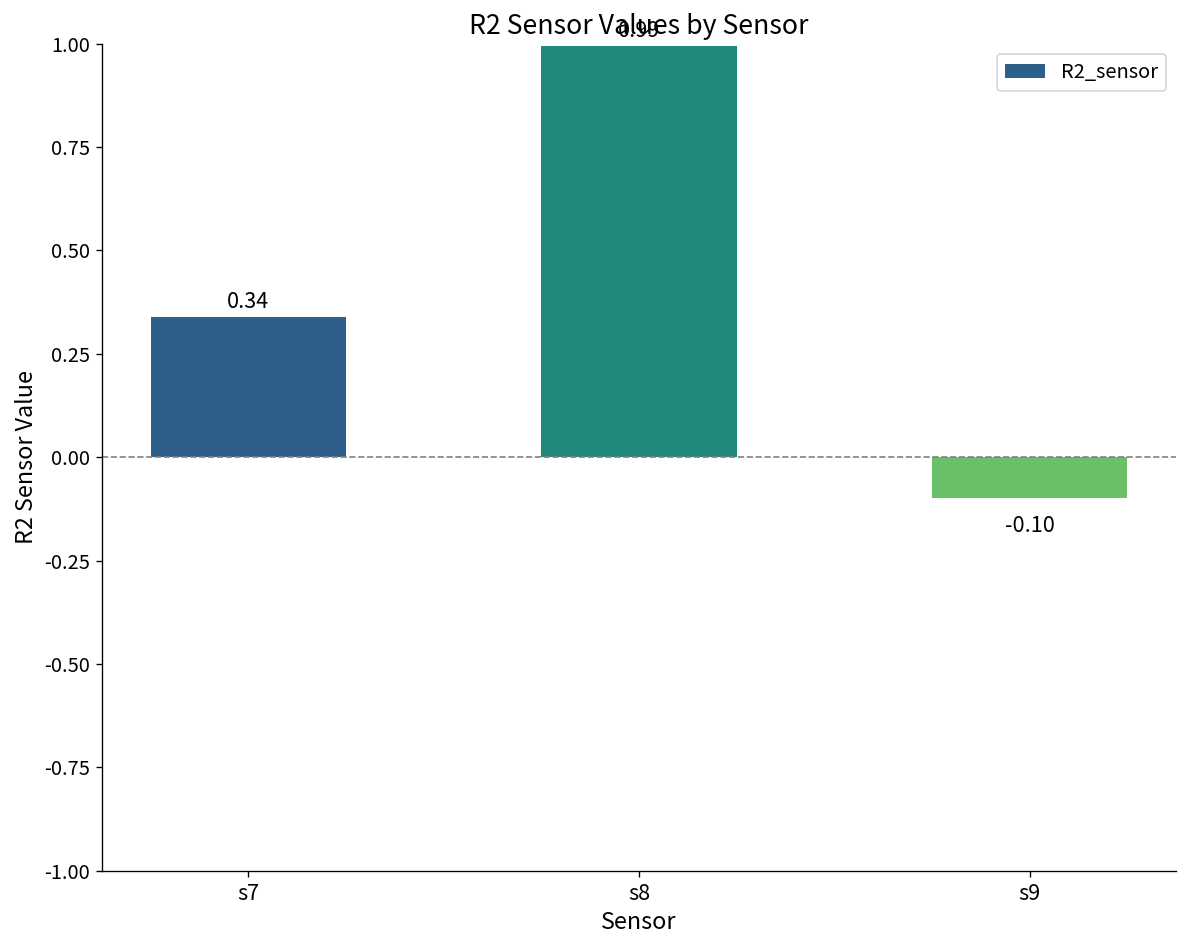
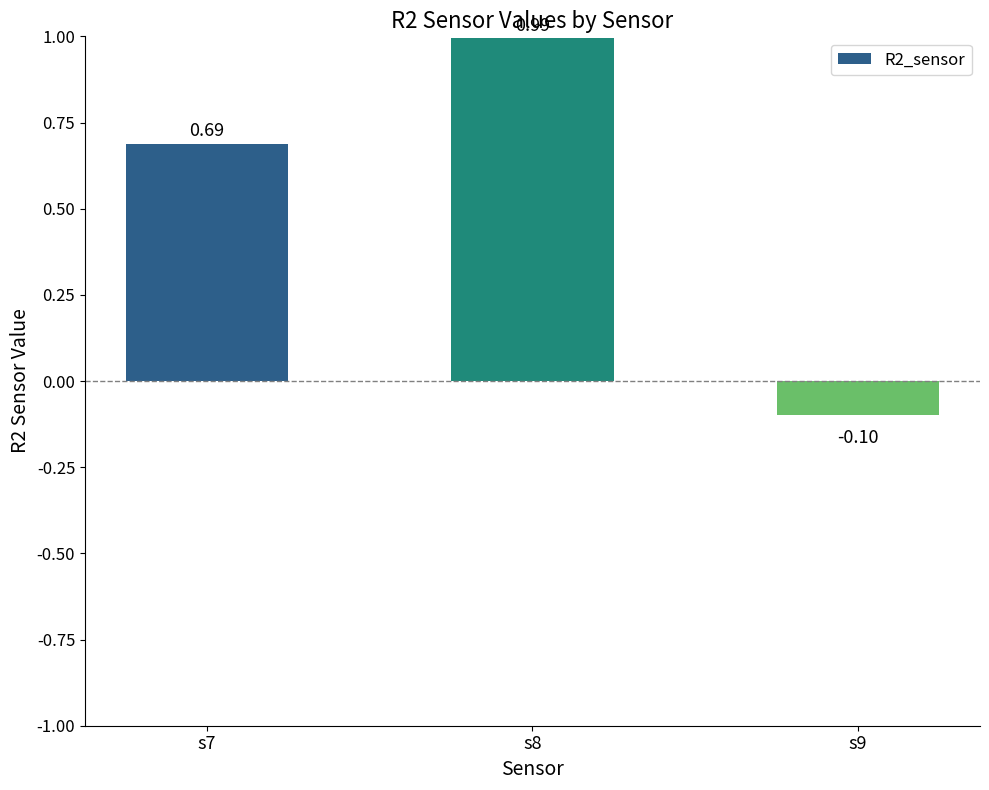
s7: 0.34 -> 0.69
